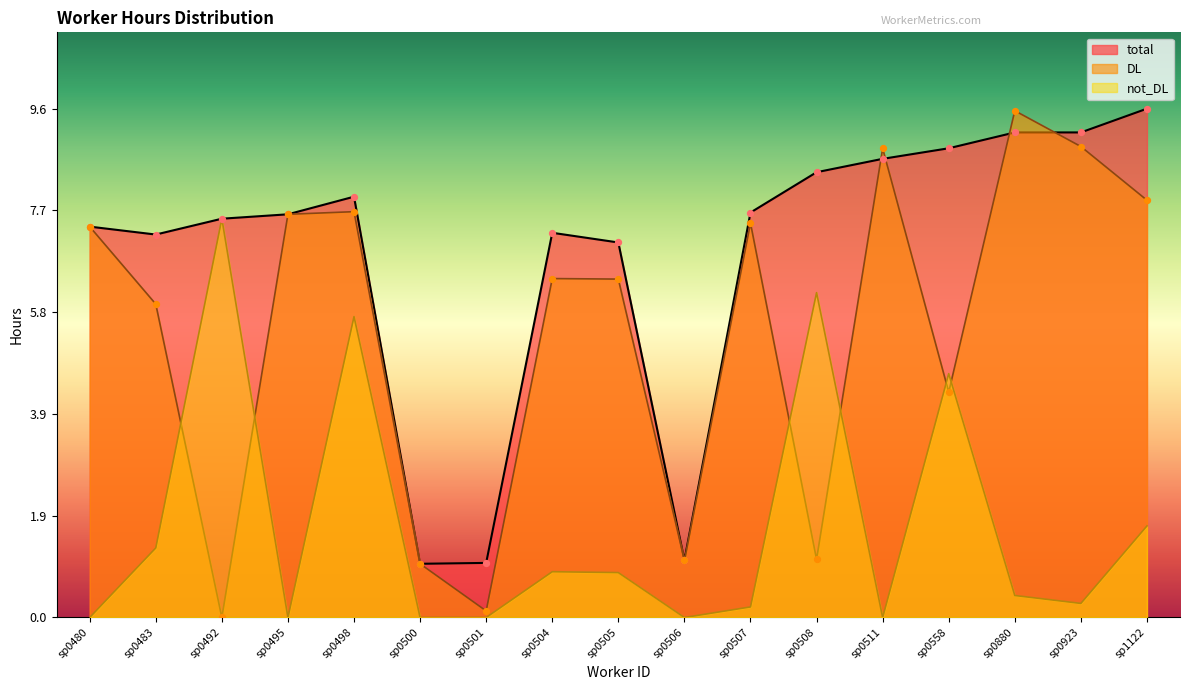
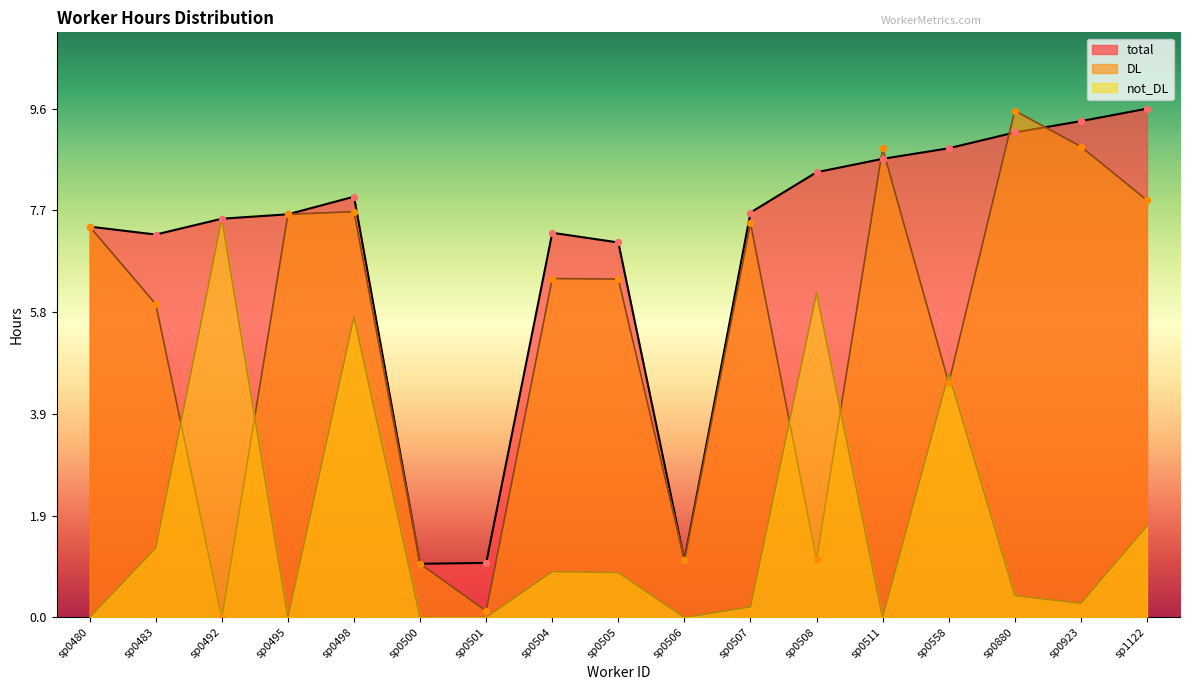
DL, sp0558: 4.3 -> 4.4
total, sp0923: 9.2 -> 9.4
